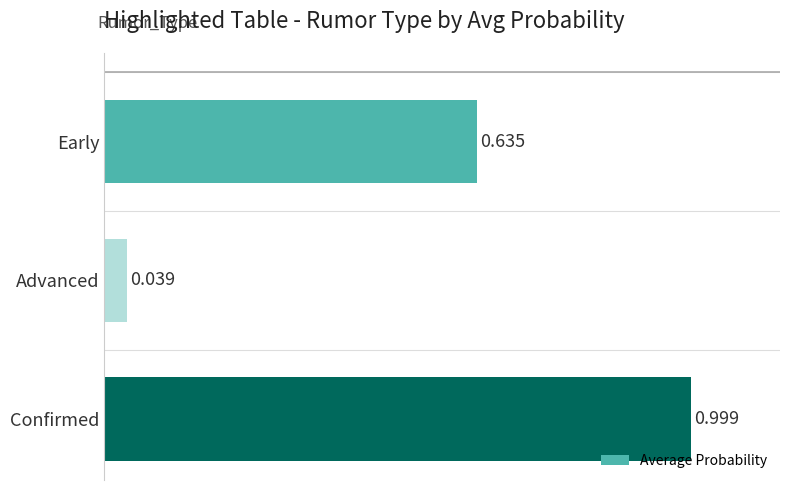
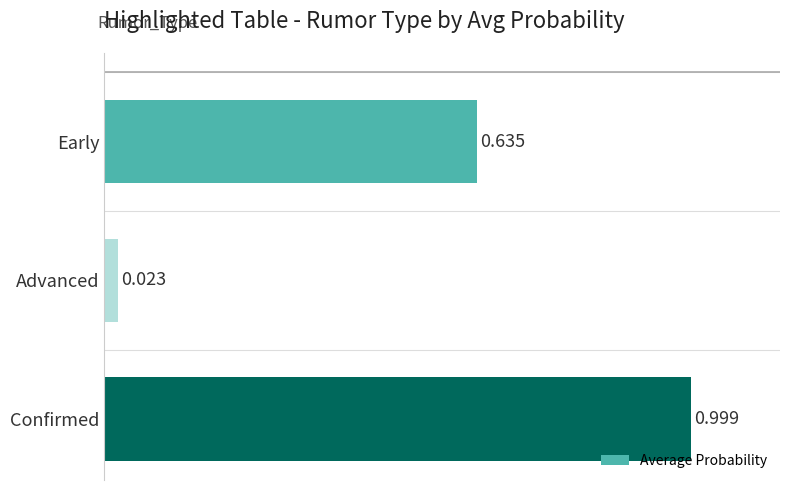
Advanced: 0.039 -> 0.023
